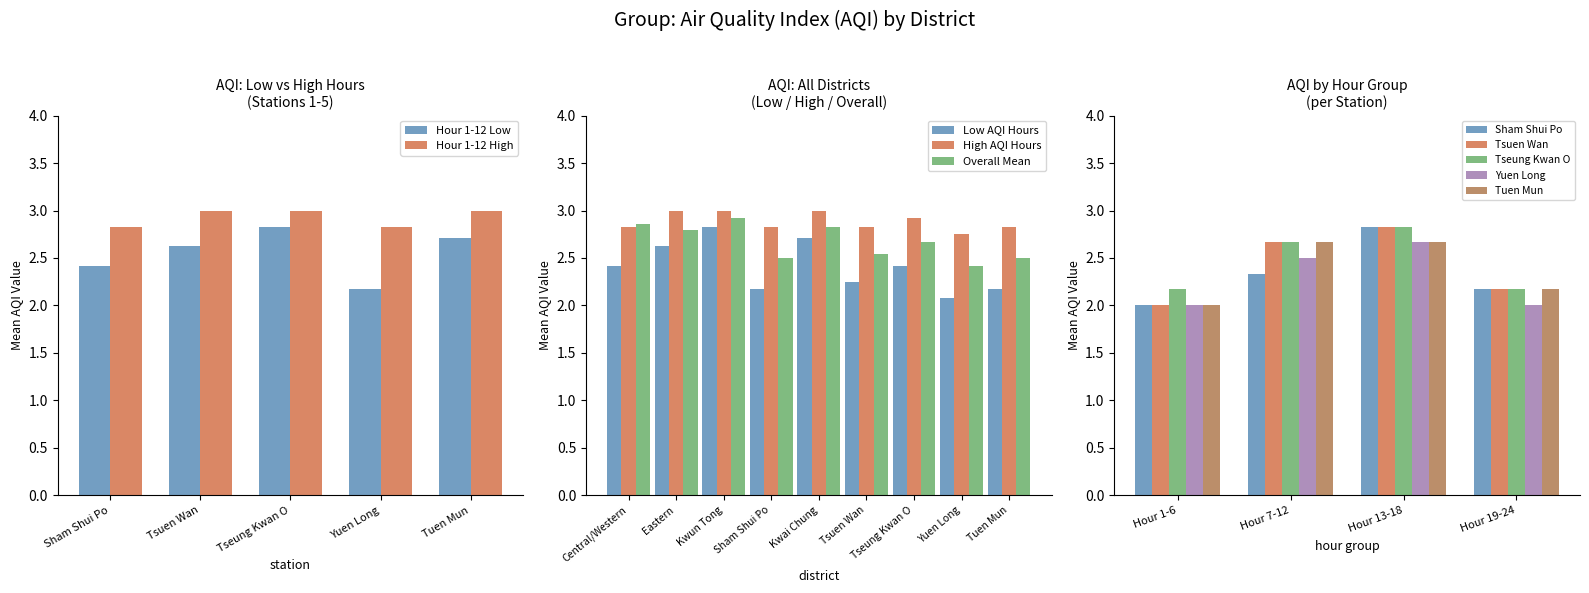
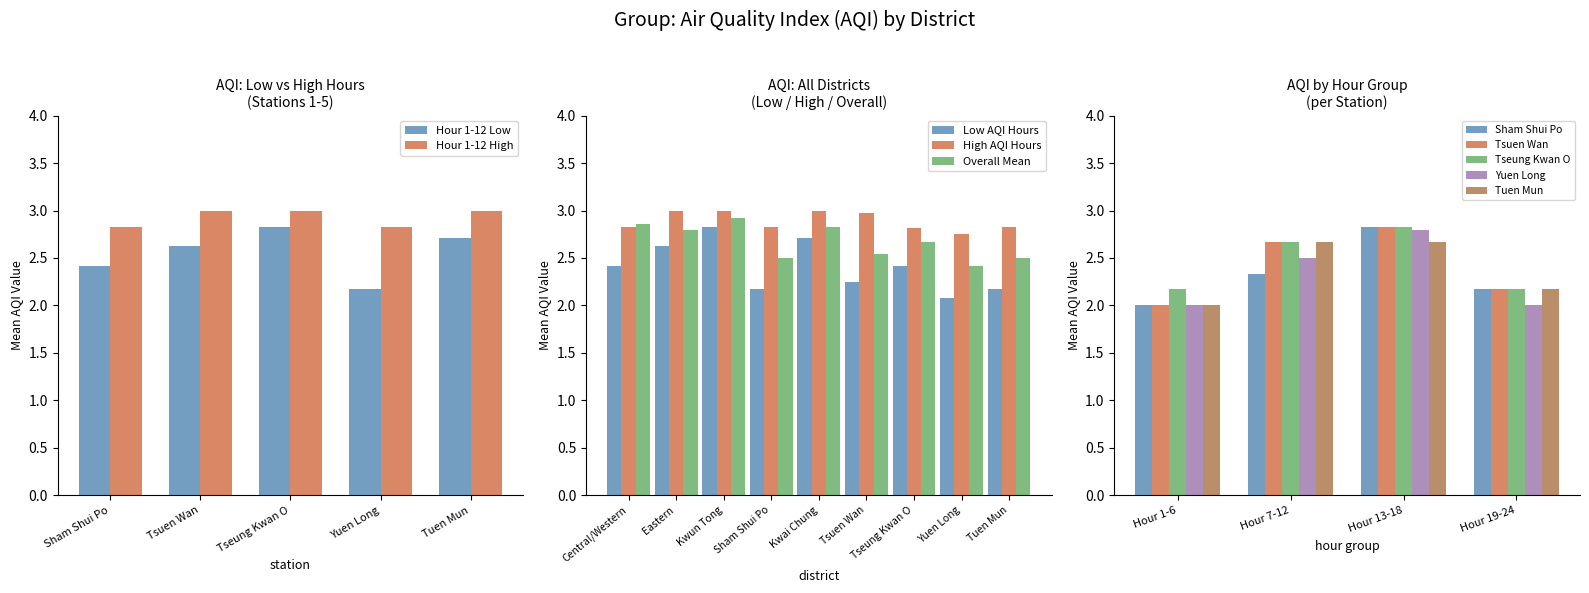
AQI: All Districts (Low / High / Overall), High AQI Hours, Tsuen Wan: 2.8 -> 3.0
AQI: All Districts (Low / High / Overall), High AQI Hours, Tseung Kwan O: 2.9 -> 2.8
AQI by Hour Group (per Station), Yuen Long, Hour 13-18: 2.7 -> 2.8
